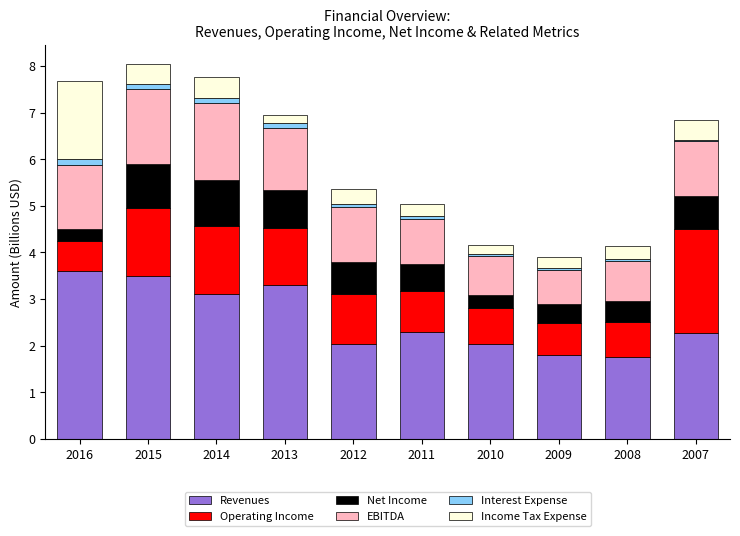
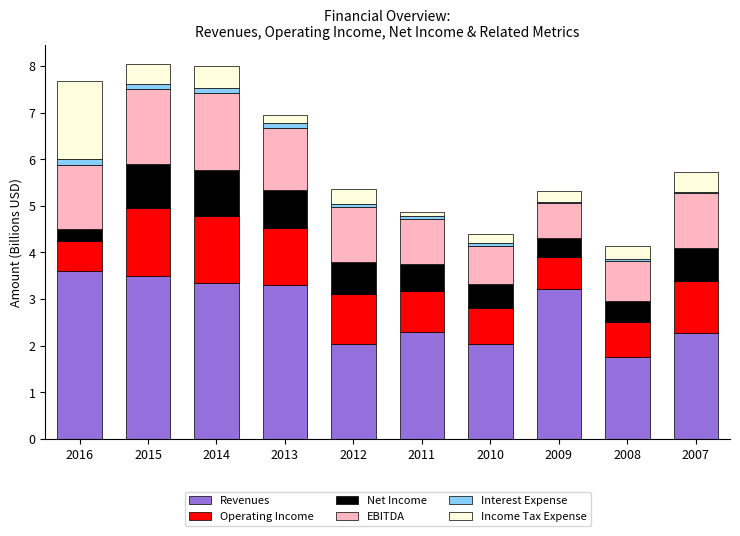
Revenues, 2014: 3.1 -> 3.3
Income Tax Expense, 2011: 0.3 -> 0.1
Net Income, 2010: 0.3 -> 0.5
Revenues, 2009: 1.8 -> 3.2
Operating Income, 2007: 2.2 -> 1.1
